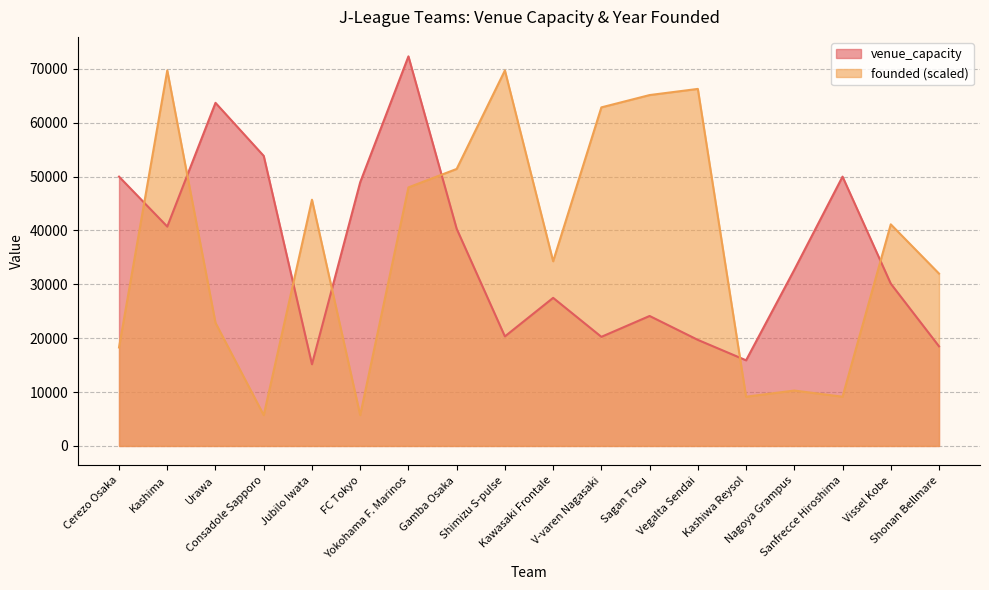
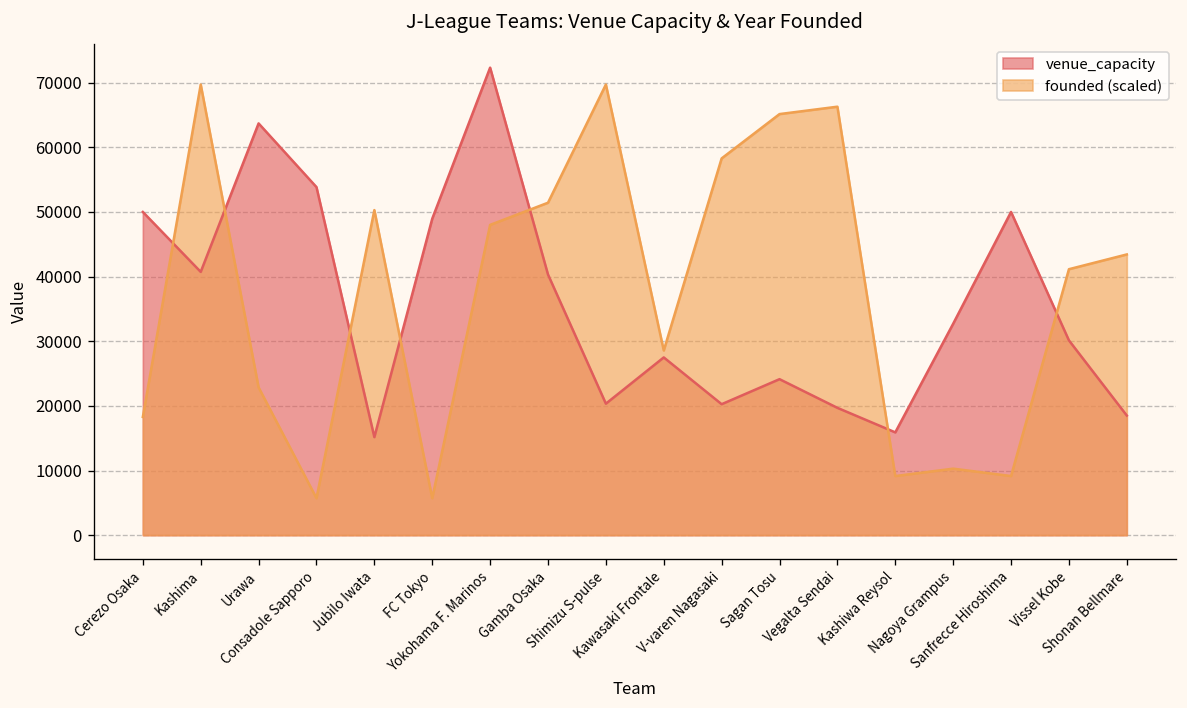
founded (scaled), Jubilo Iwata: 46000 -> 50000
founded (scaled), Kawasaki Frontale: 34000 -> 29000
founded (scaled), V-varen Nagasaki: 63000 -> 58000
founded (scaled), Shonan Bellmare: 32000 -> 43000
